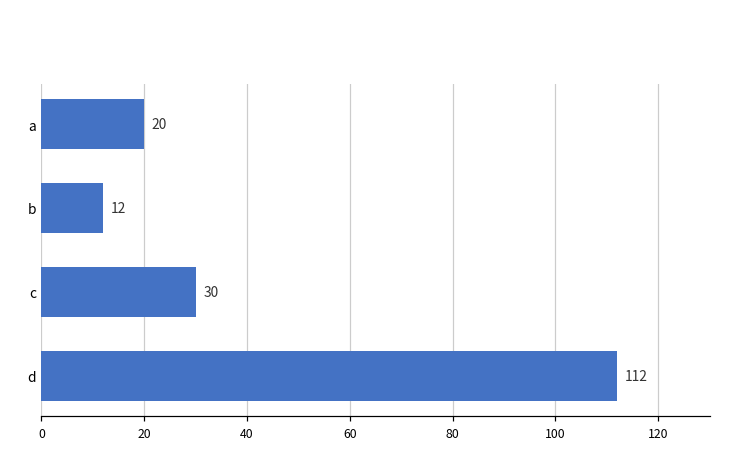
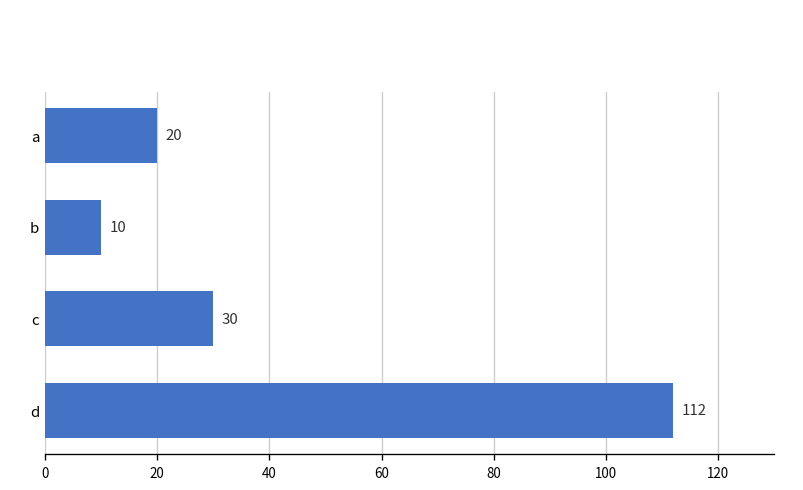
b: 12 -> 10
